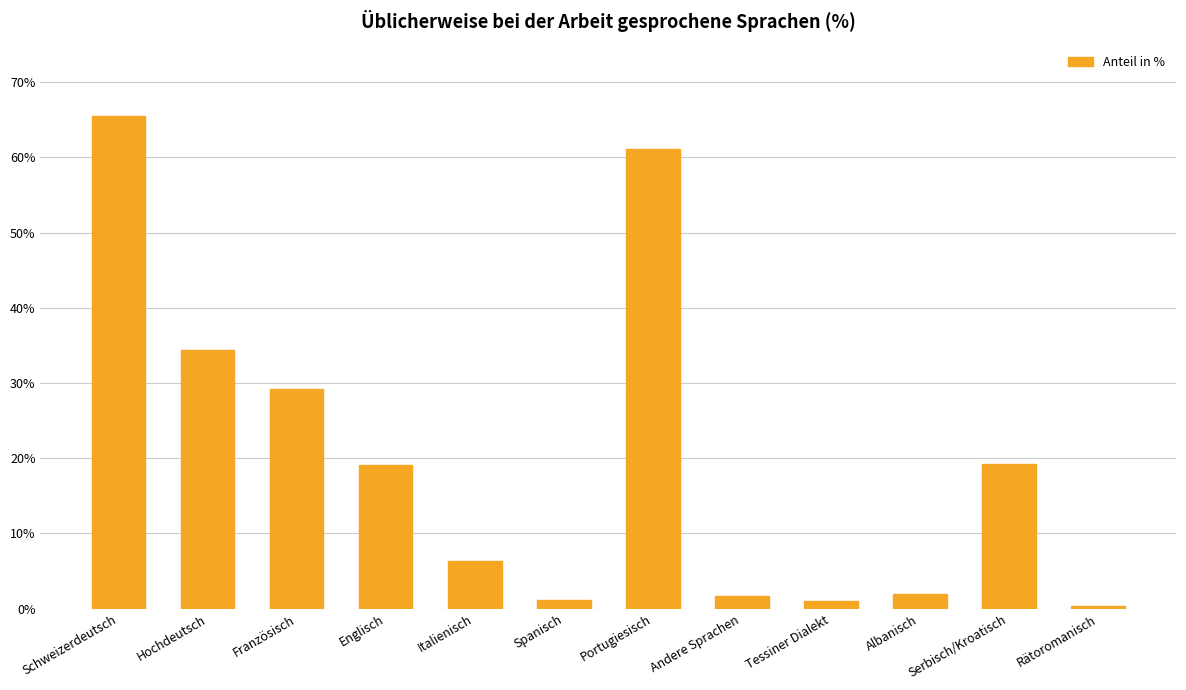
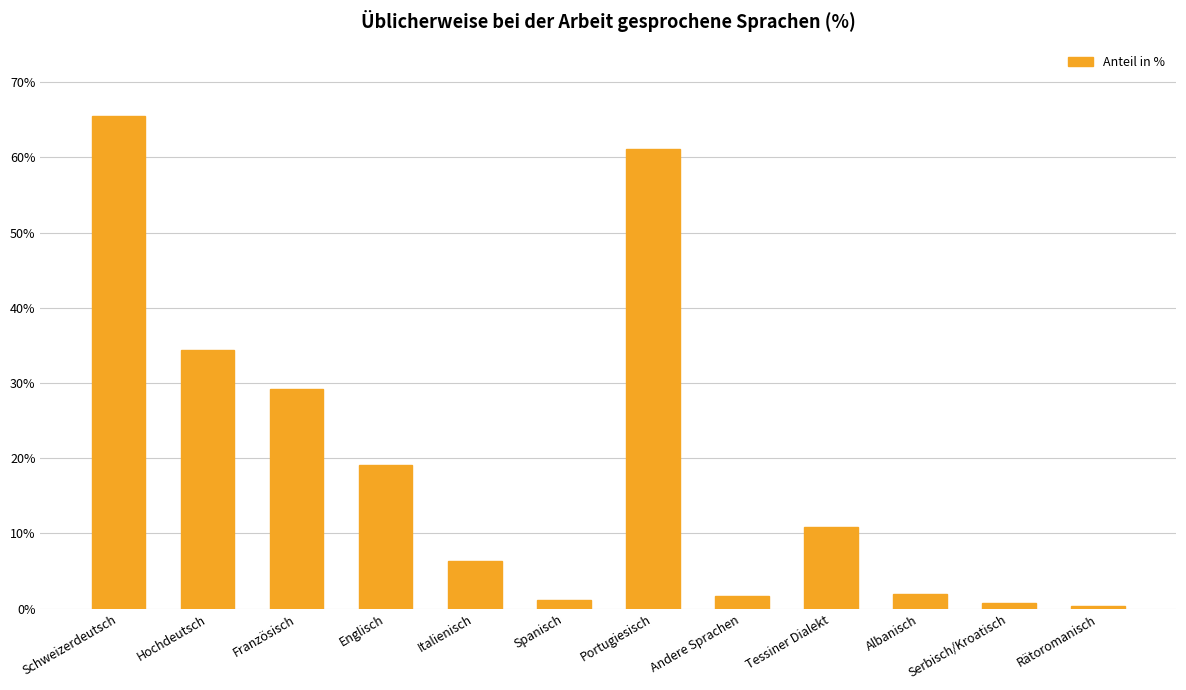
Tessiner Dialekt: 1% -> 11%
Serbisch/Kroatisch: 19% -> 1%
